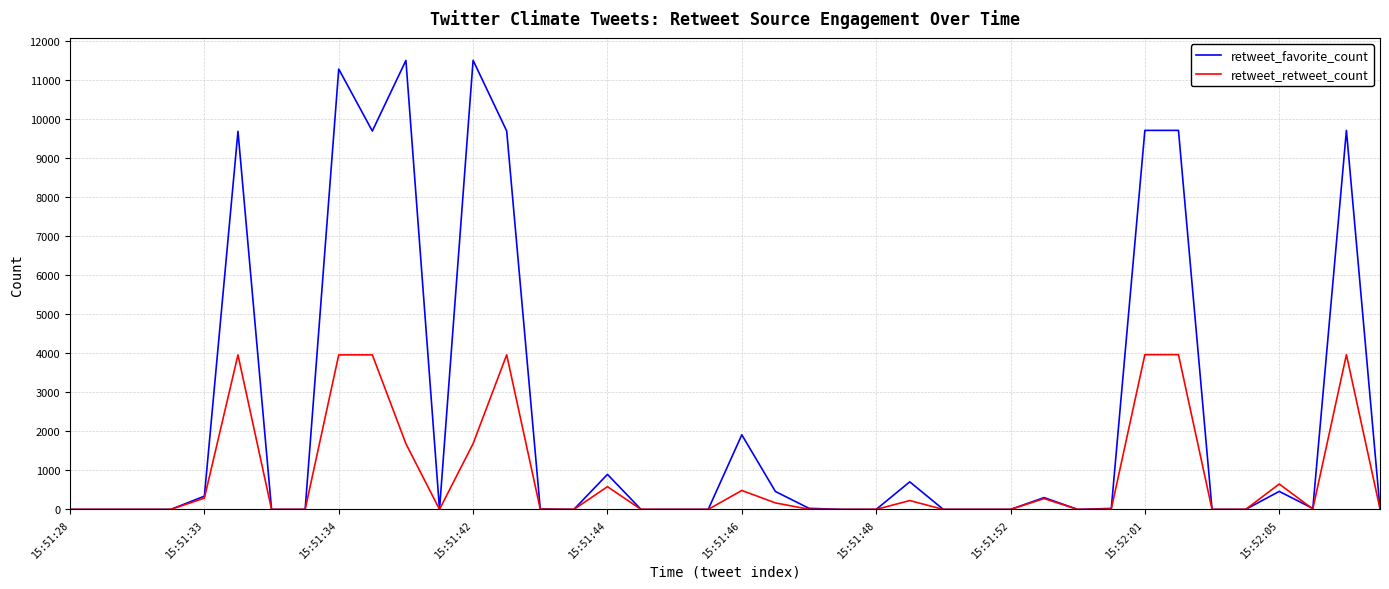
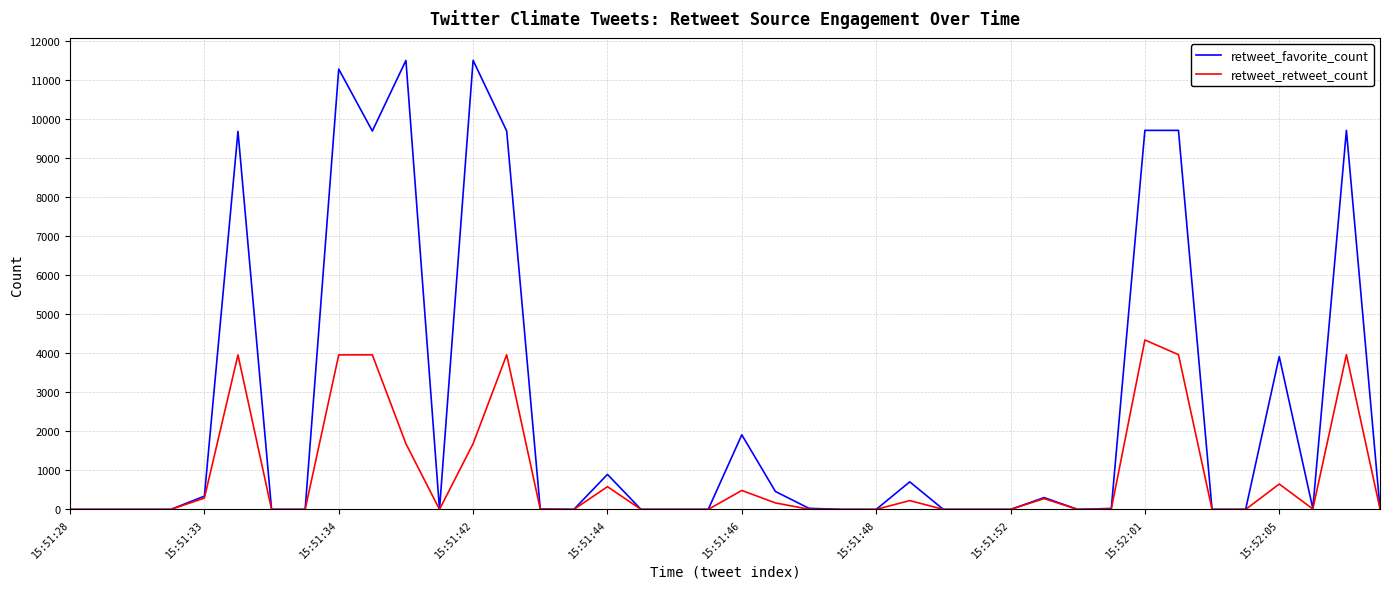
retweet_retweet_count, 15:52:01: 4000 -> 4300
retweet_favorite_count, 15:52:05: 500 -> 3900
